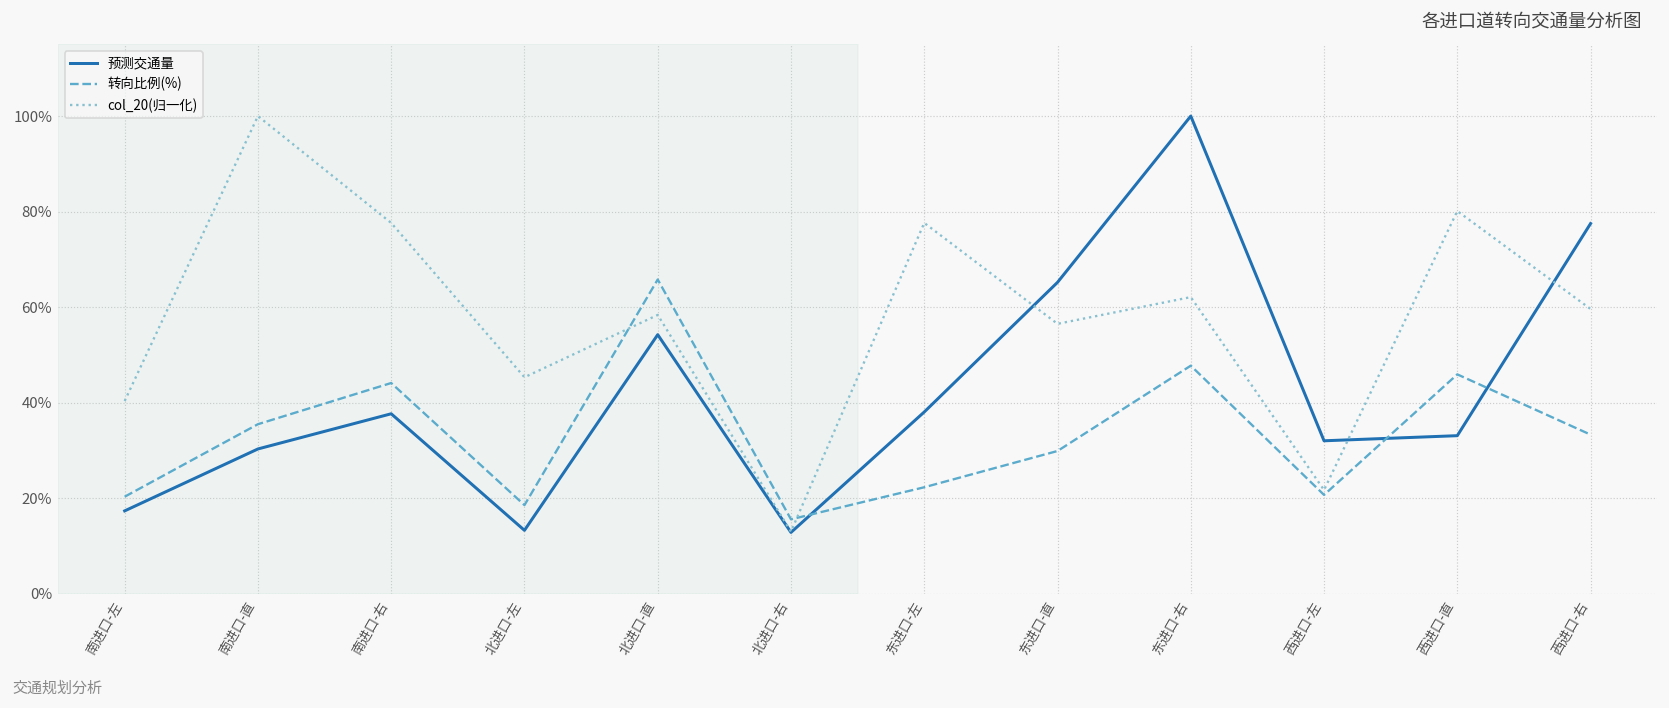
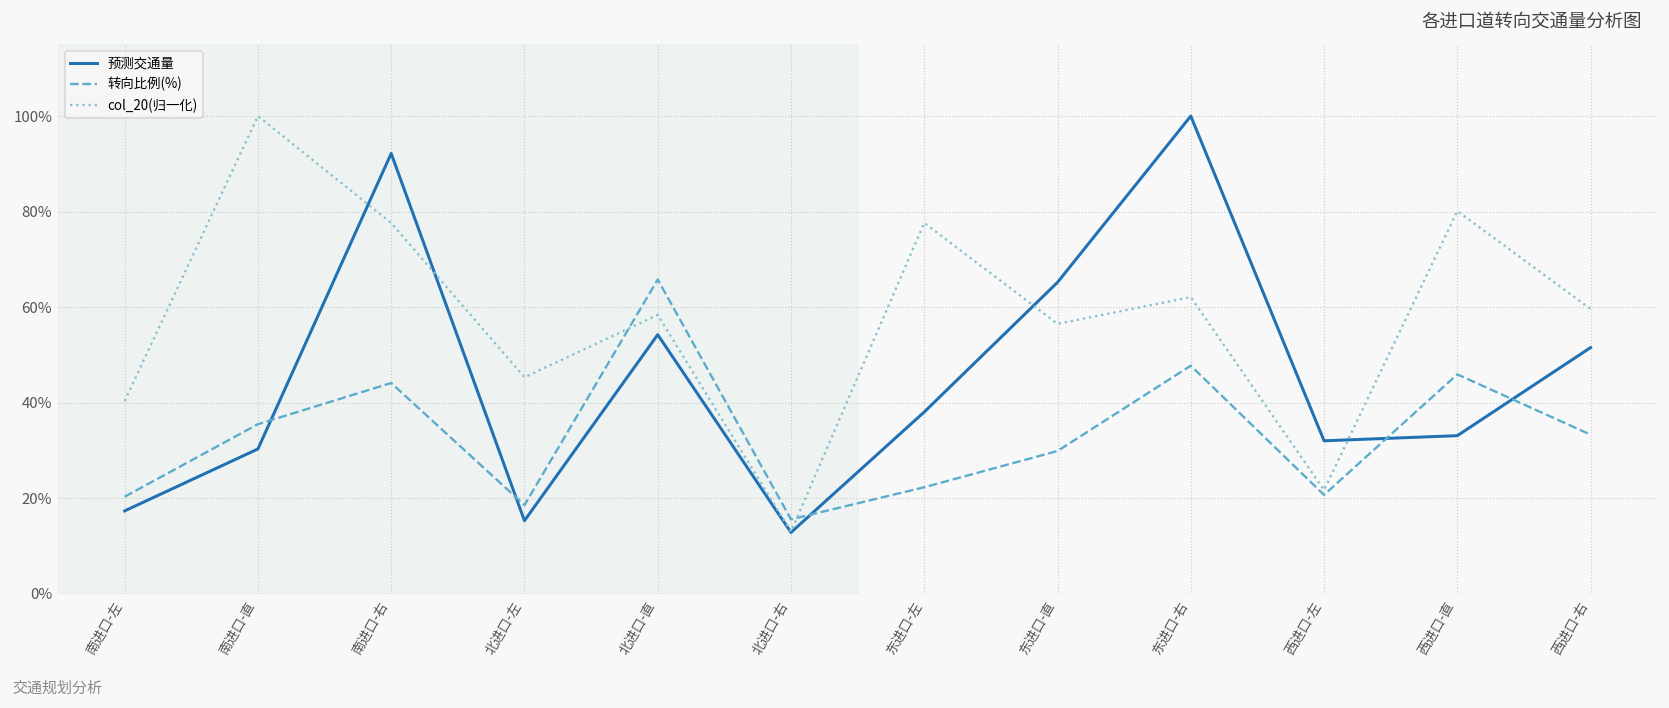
预测交通量, 南进口-右: 38% -> 92%
预测交通量, 北进口-左: 13% -> 15%
预测交通量, 西进口-右: 78% -> 52%
